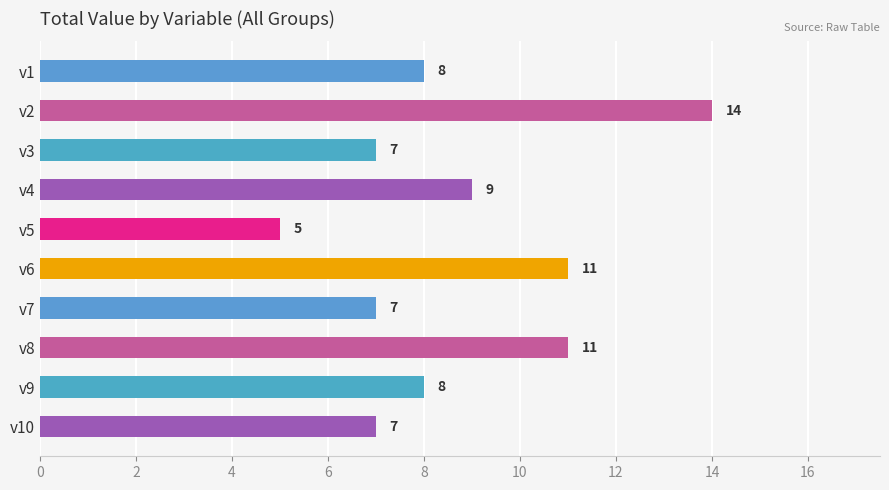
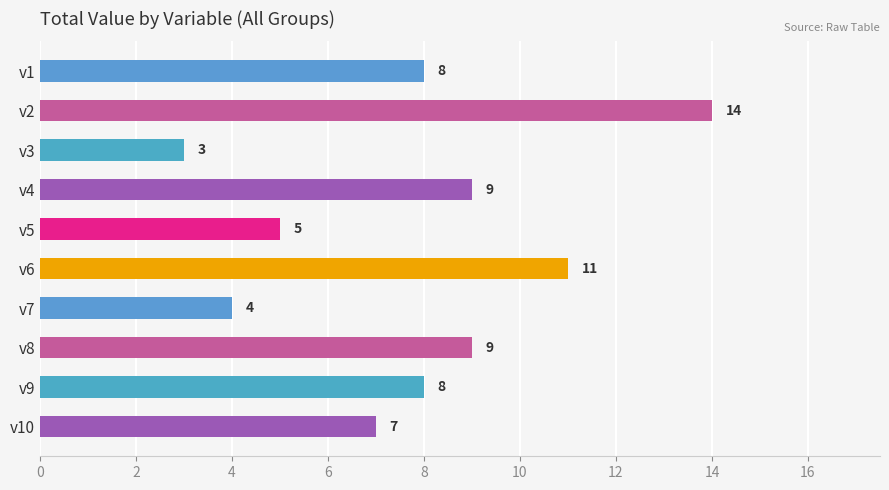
v3: 7 -> 3
v7: 7 -> 4
v8: 11 -> 9
